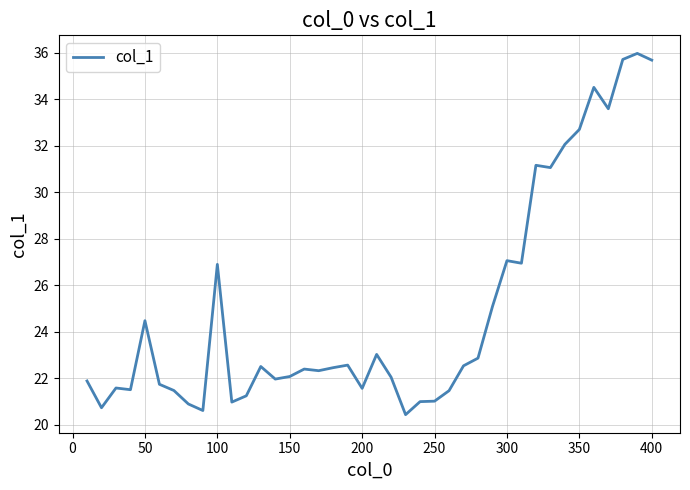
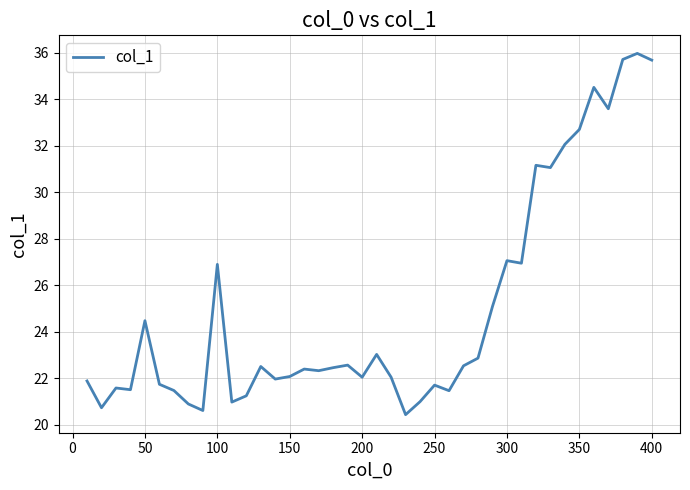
200: 21.6 -> 22.1
250: 21.0 -> 21.7
